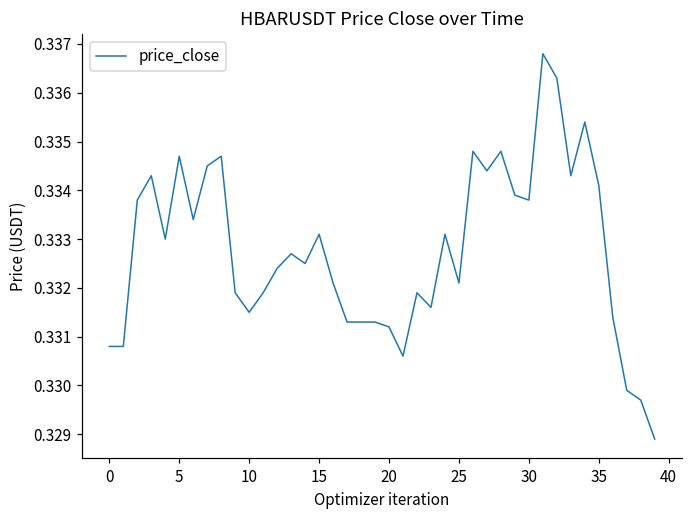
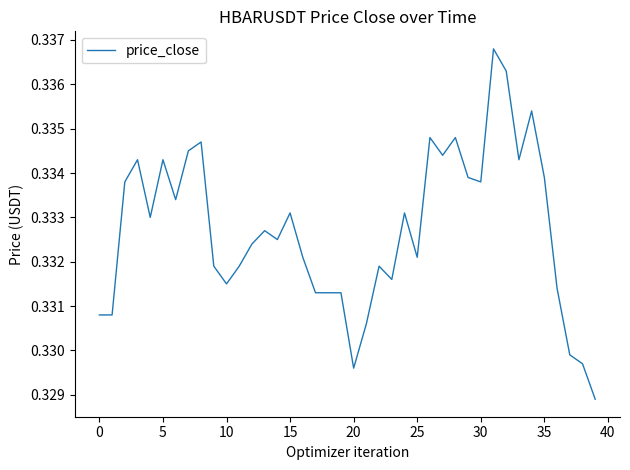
5: 0.3347 -> 0.3343
20: 0.3312 -> 0.3296
35: 0.3341 -> 0.3339
